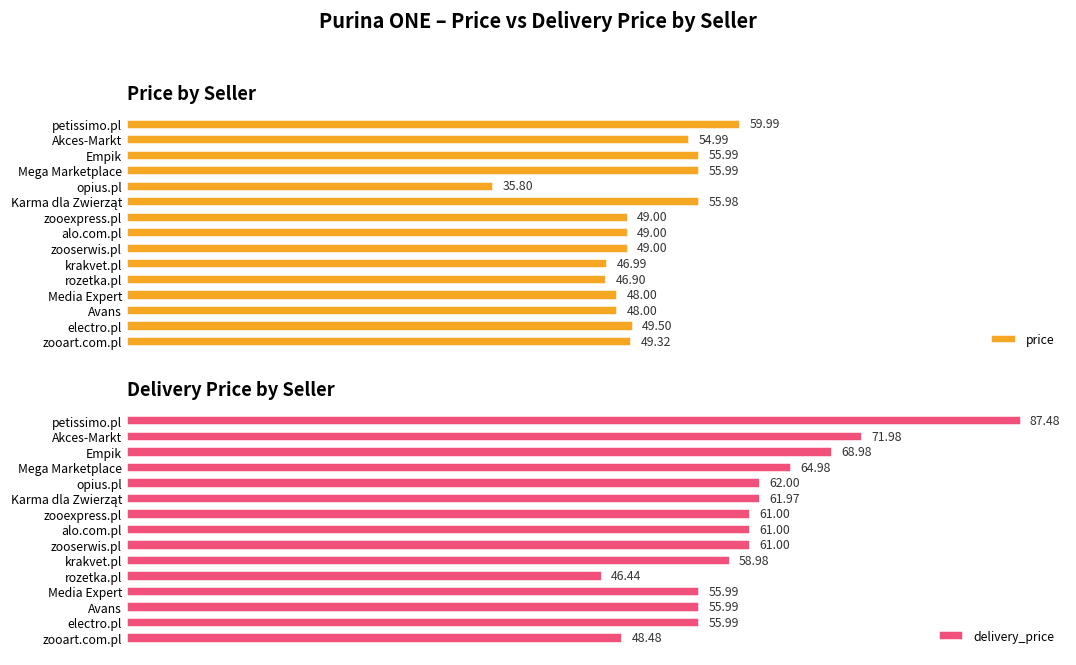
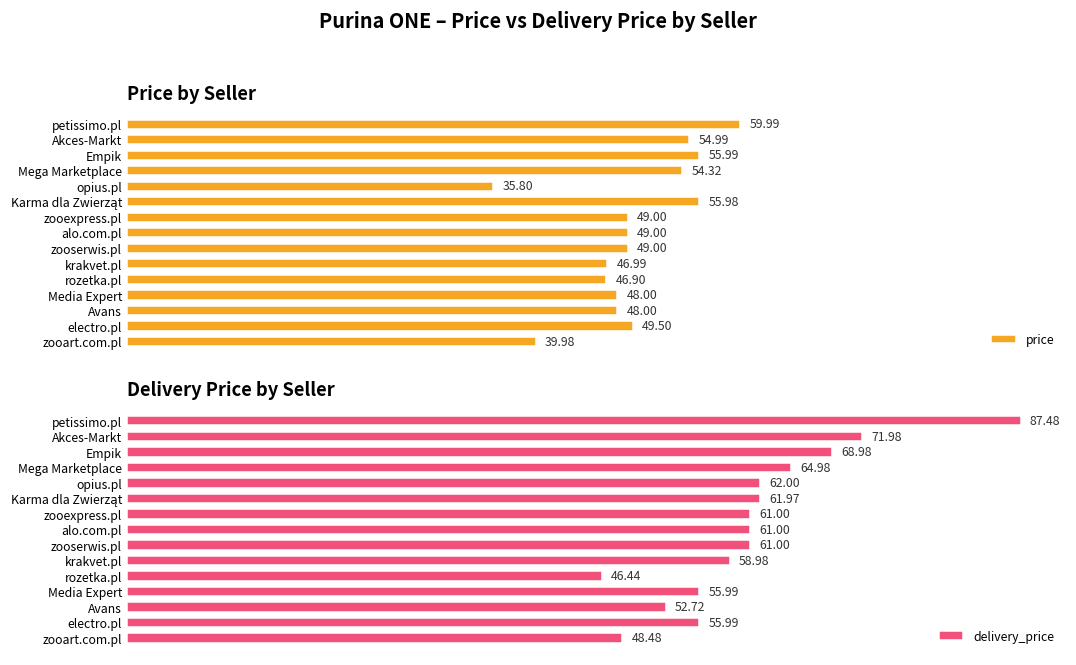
Price by Seller, Mega Marketplace: 55.99 -> 54.32
Price by Seller, zooart.com.pl: 49.32 -> 39.98
Delivery Price by Seller, Avans: 55.99 -> 52.72
